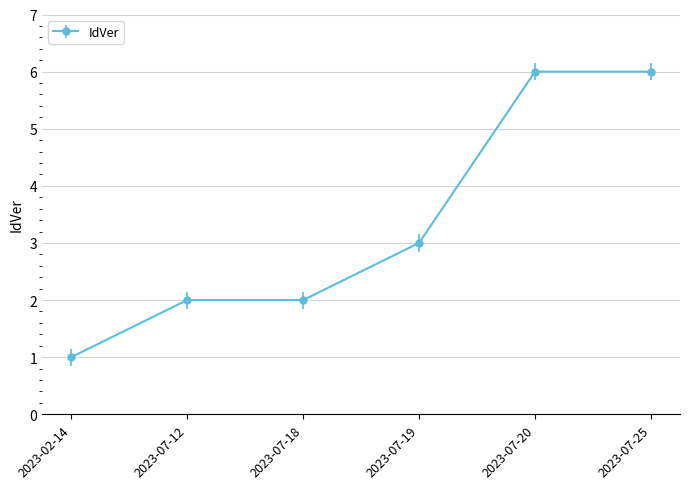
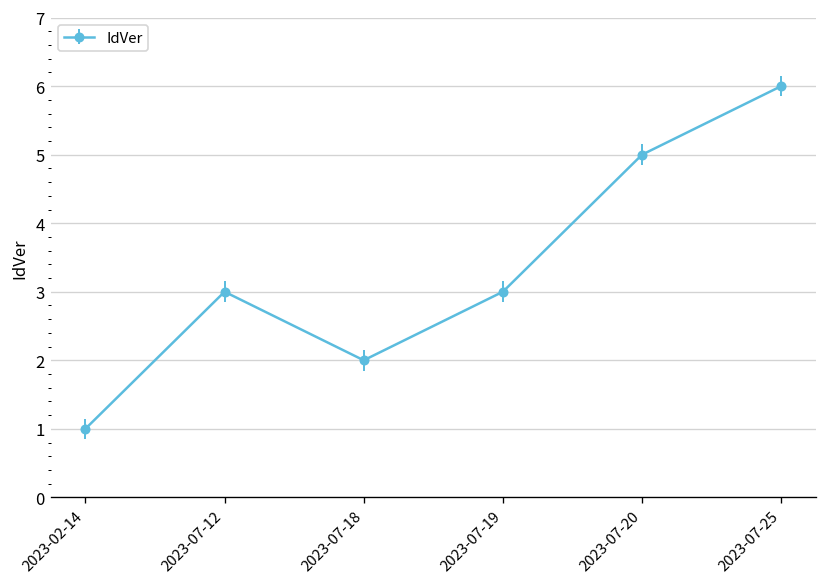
2023-07-12: 2 -> 3
2023-07-20: 6 -> 5
